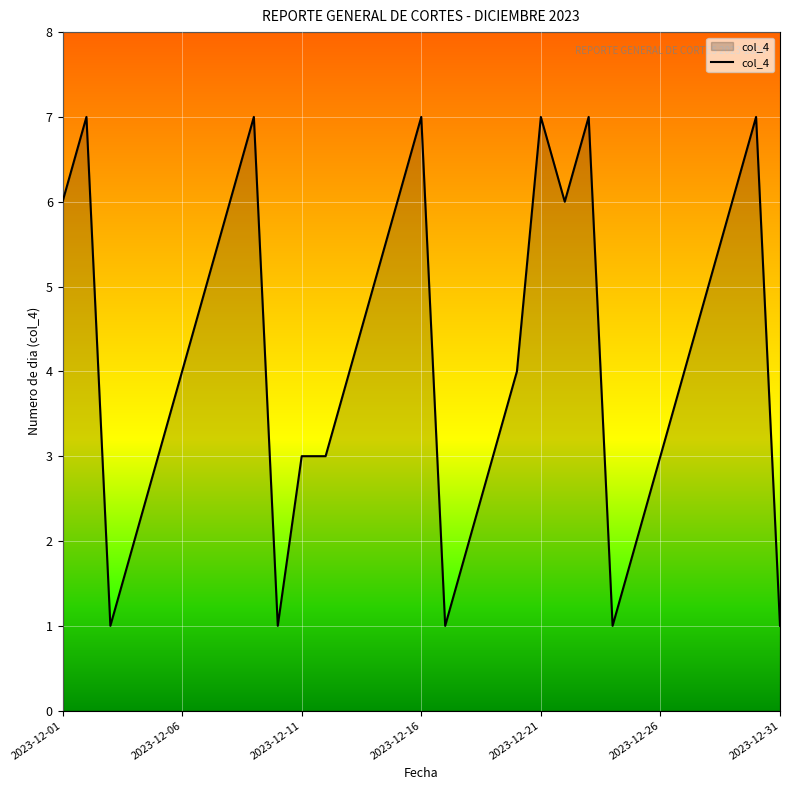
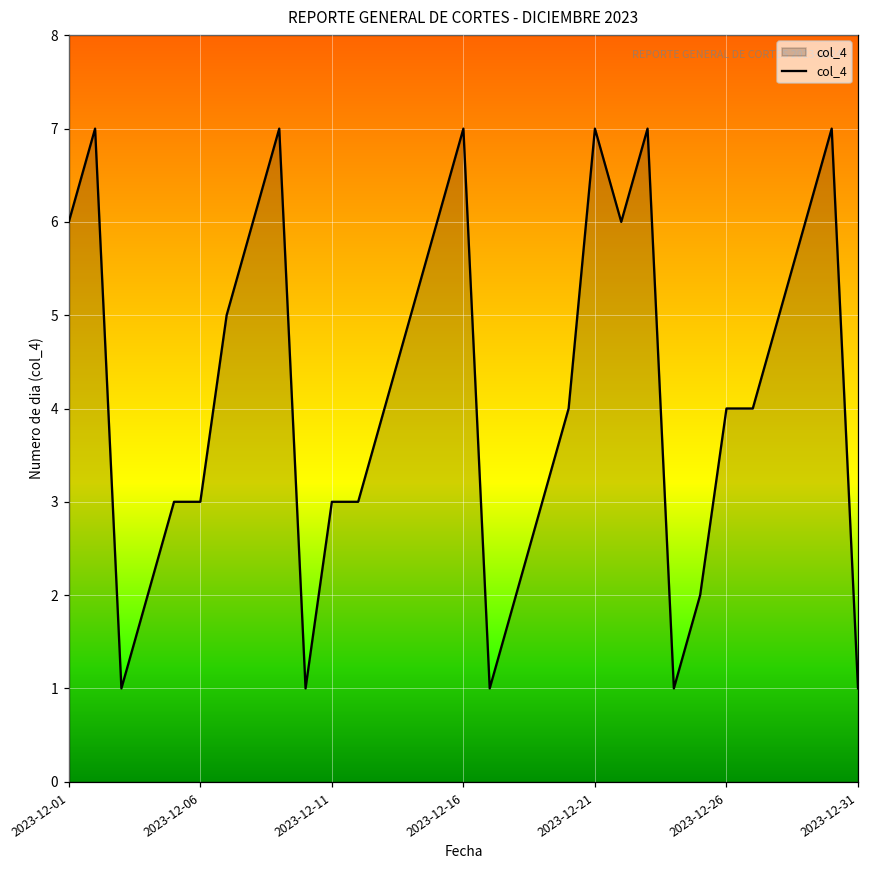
2023-12-06: 4 -> 3
2023-12-26: 3 -> 4
